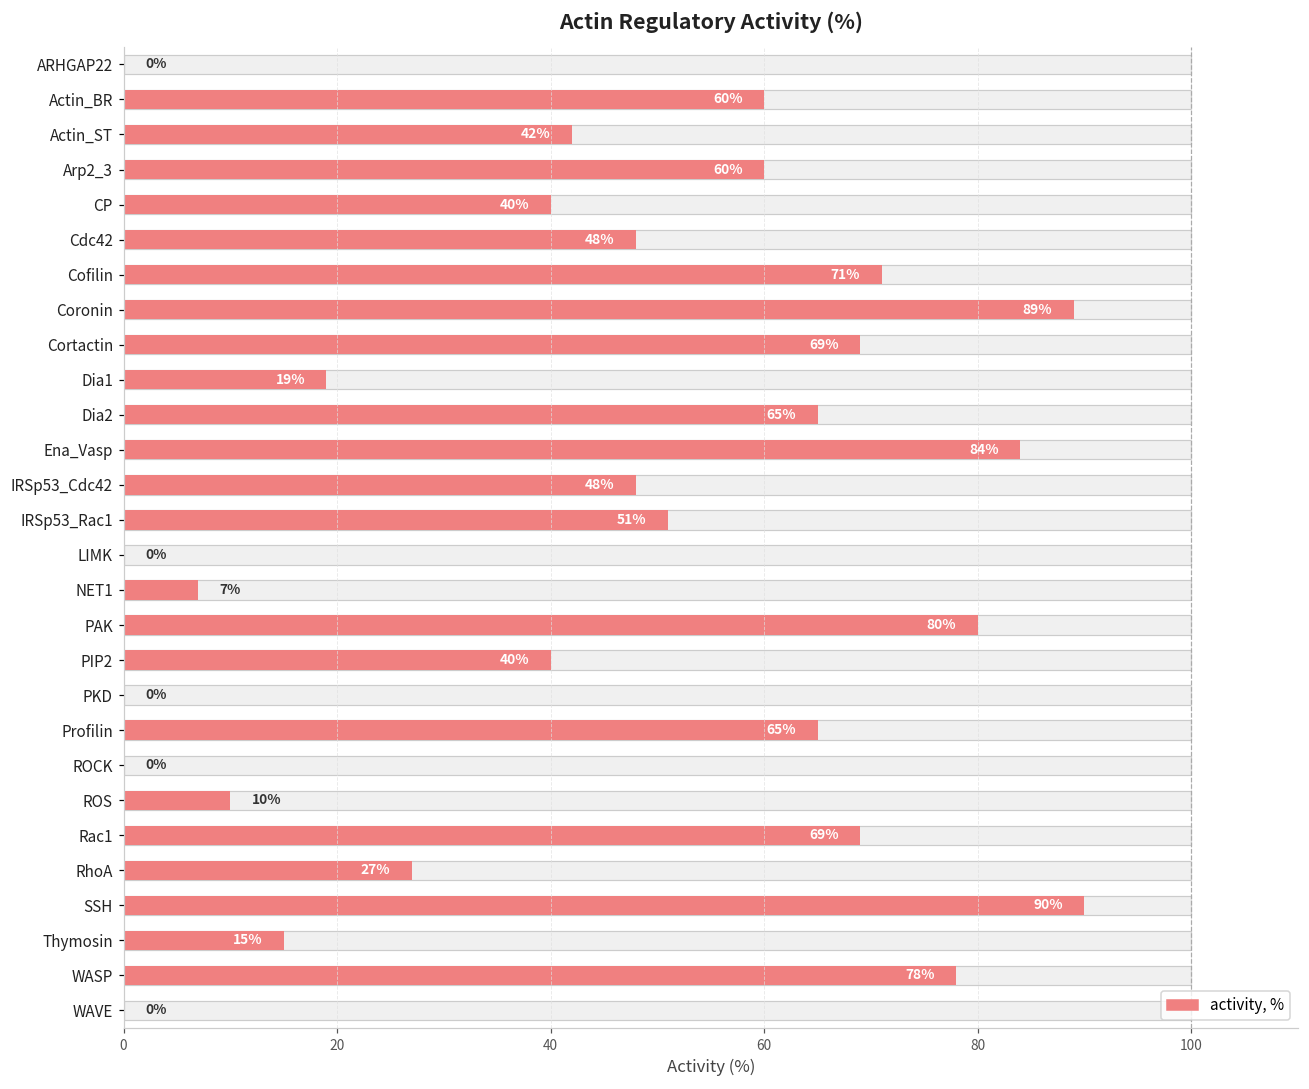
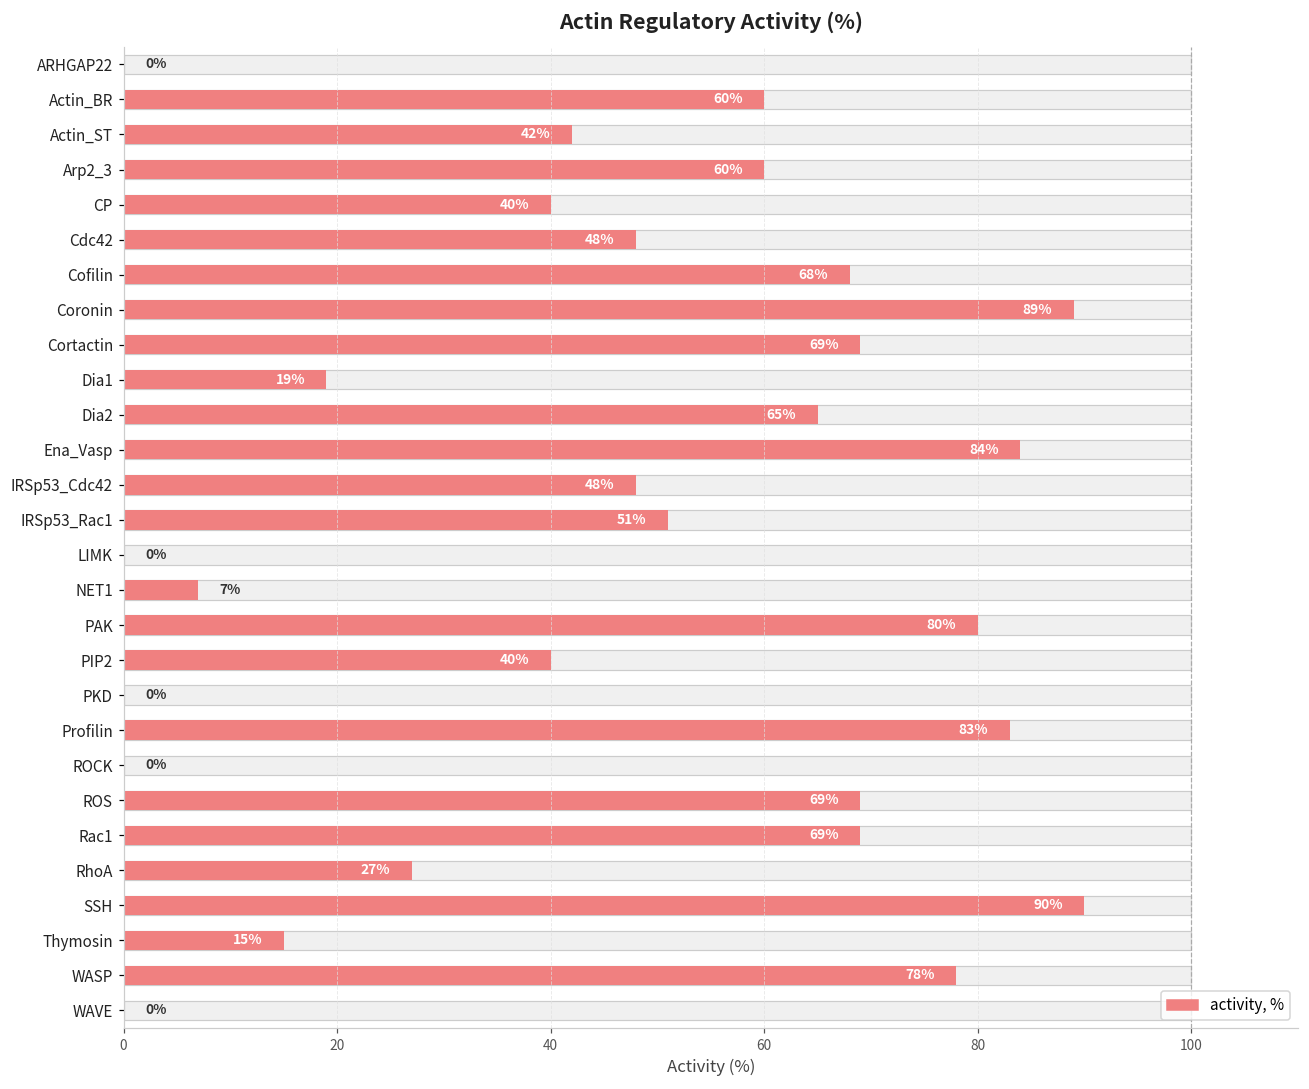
activity, %, Cofilin: 71% -> 68%
activity, %, Profilin: 65% -> 83%
activity, %, ROS: 10% -> 69%
